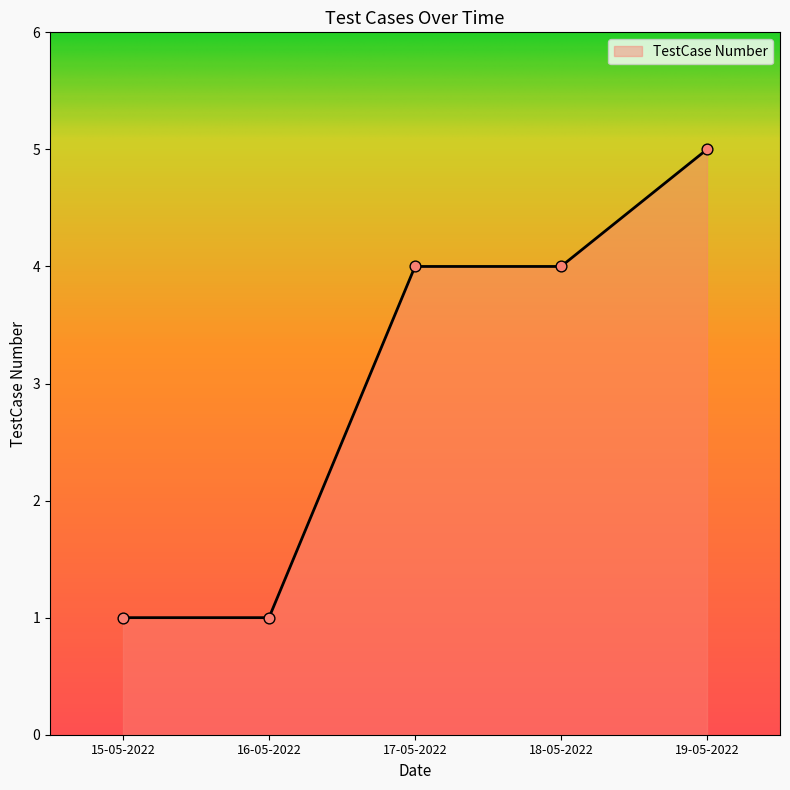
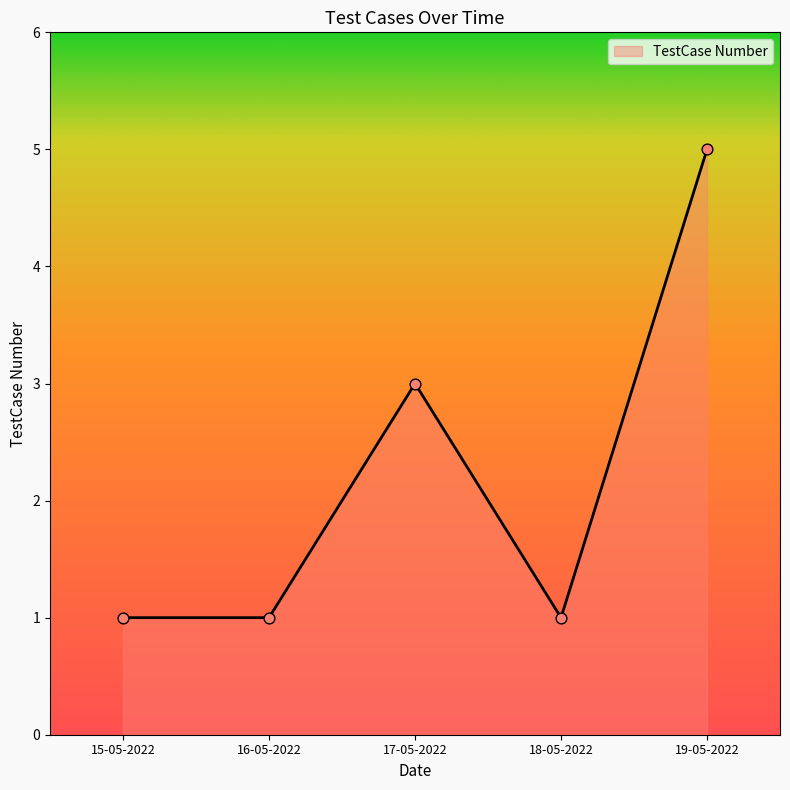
17-05-2022: 4 -> 3
18-05-2022: 4 -> 1
